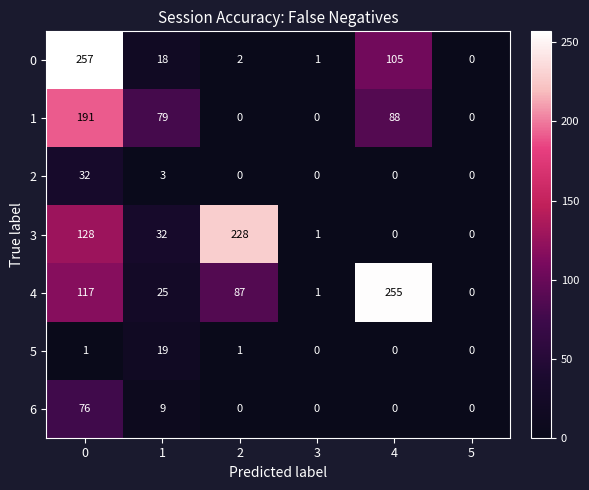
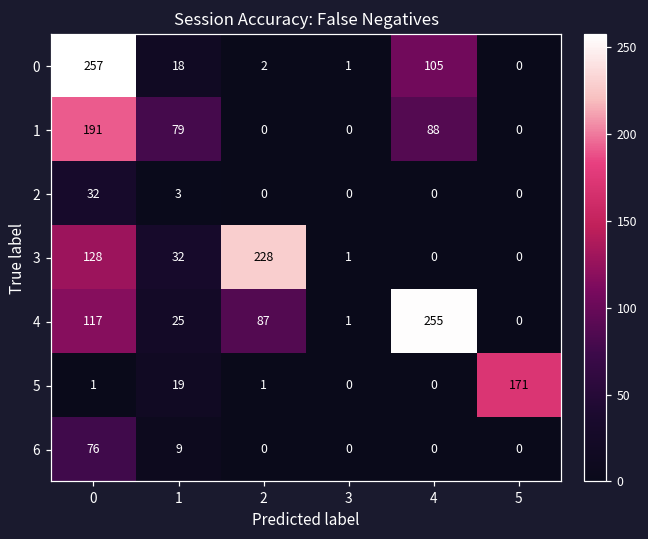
5, 5: 0 -> 171
